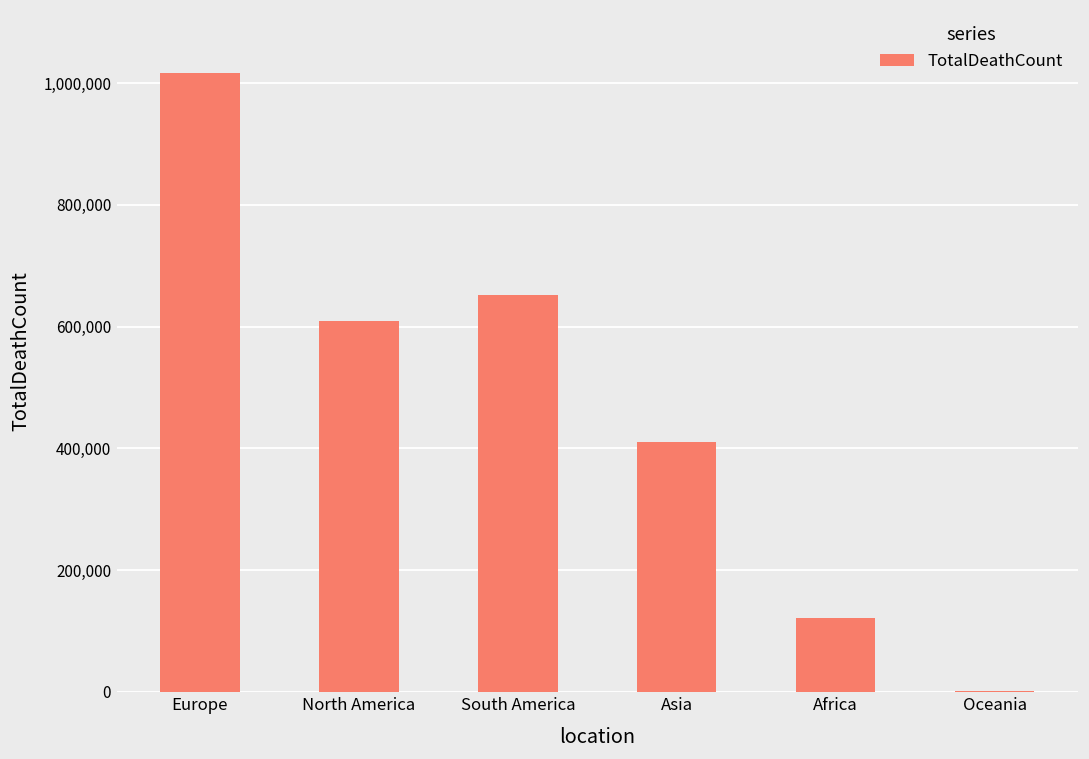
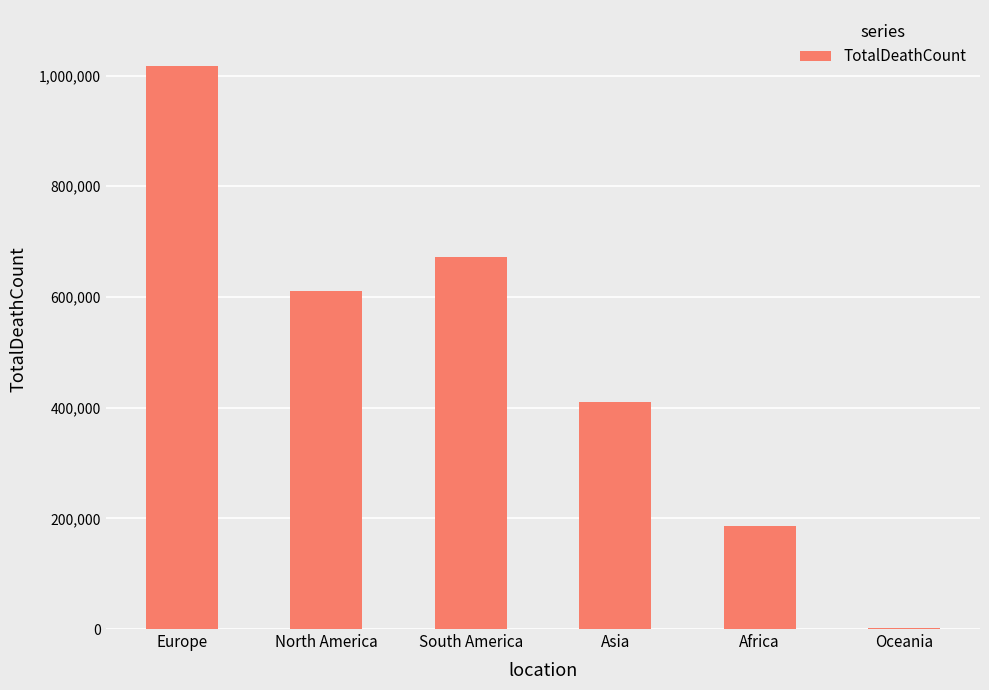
South America: 650,000 -> 670,000
Africa: 120,000 -> 190,000
